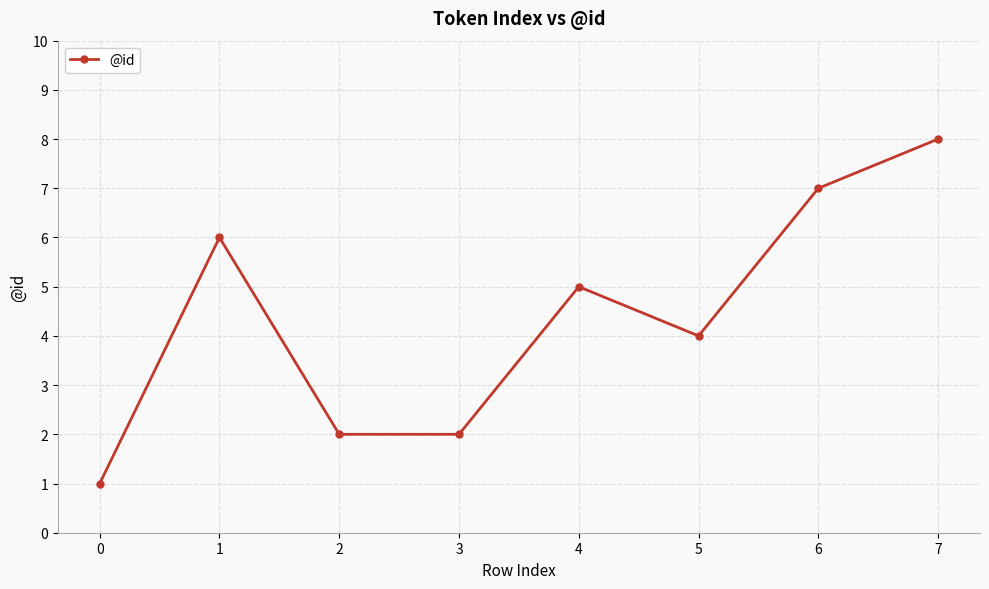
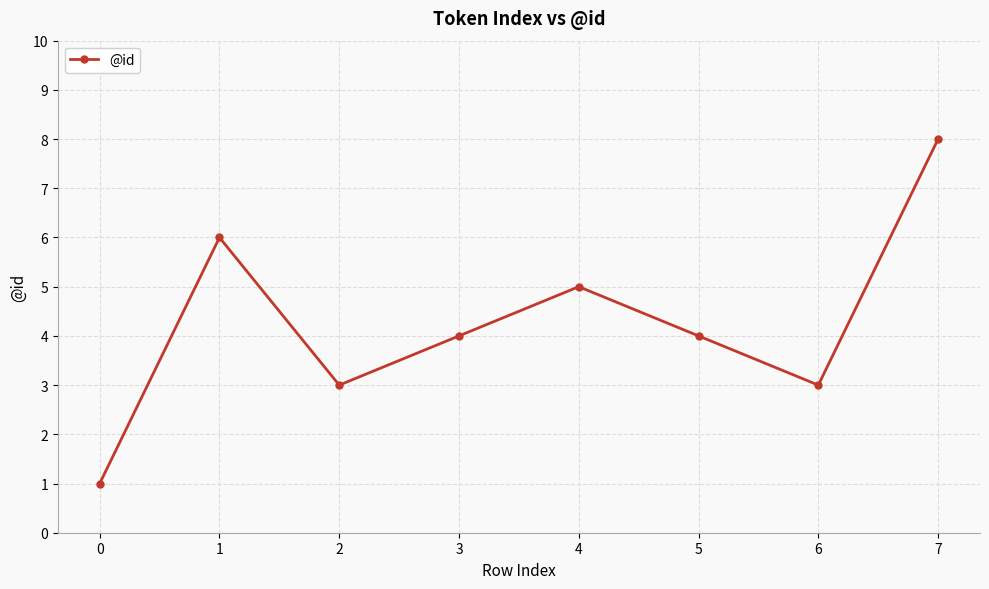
2: 2 -> 3
3: 2 -> 4
6: 7 -> 3
